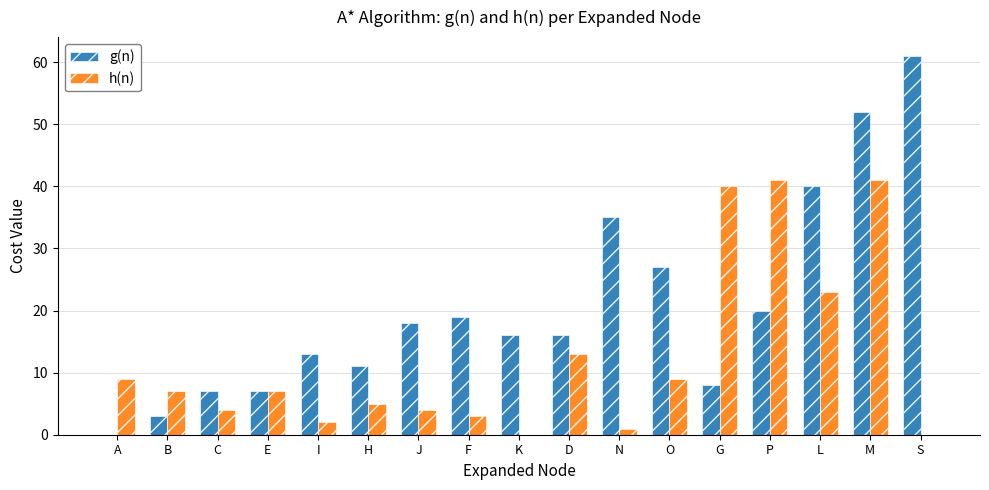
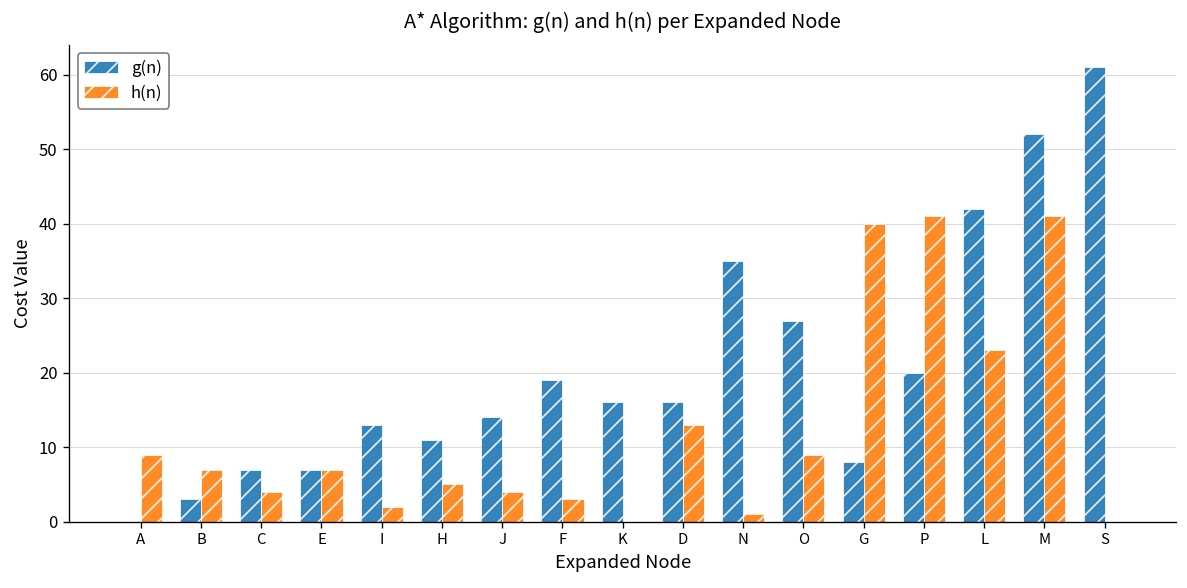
g(n), J: 18 -> 14
g(n), L: 40 -> 42
